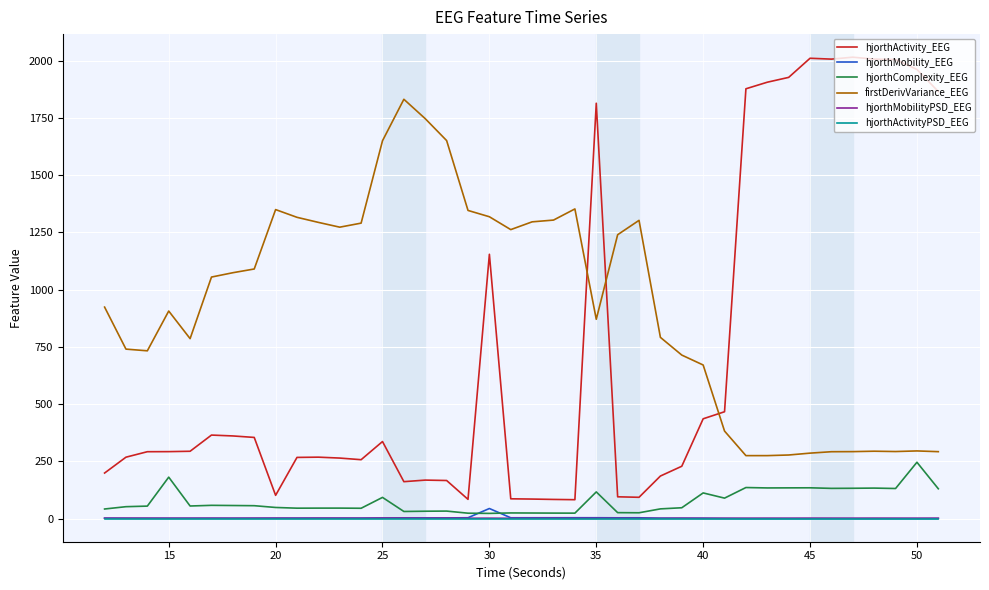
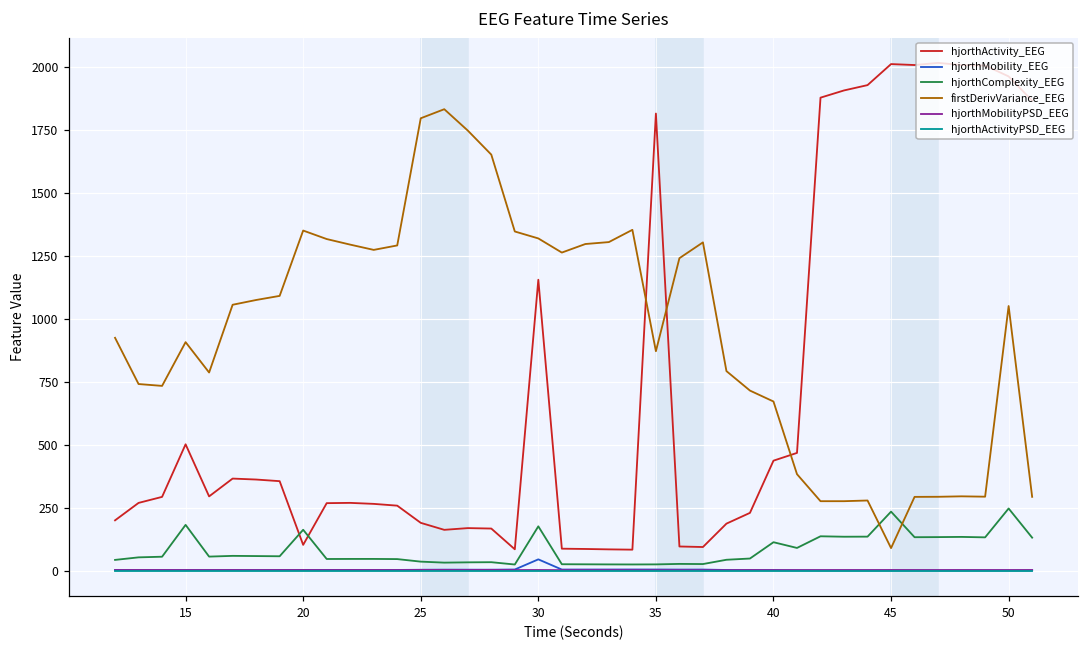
hjorthActivity_EEG, 15: 290 -> 500
hjorthComplexity_EEG, 20: 50 -> 160
hjorthActivity_EEG, 25: 340 -> 190
hjorthComplexity_EEG, 25: 90 -> 40
firstDerivVariance_EEG, 25: 1650 -> 1800
hjorthComplexity_EEG, 30: 20 -> 180
hjorthComplexity_EEG, 35: 120 -> 20
hjorthComplexity_EEG, 45: 130 -> 230
firstDerivVariance_EEG, 45: 290 -> 90
firstDerivVariance_EEG, 50: 300 -> 1050
